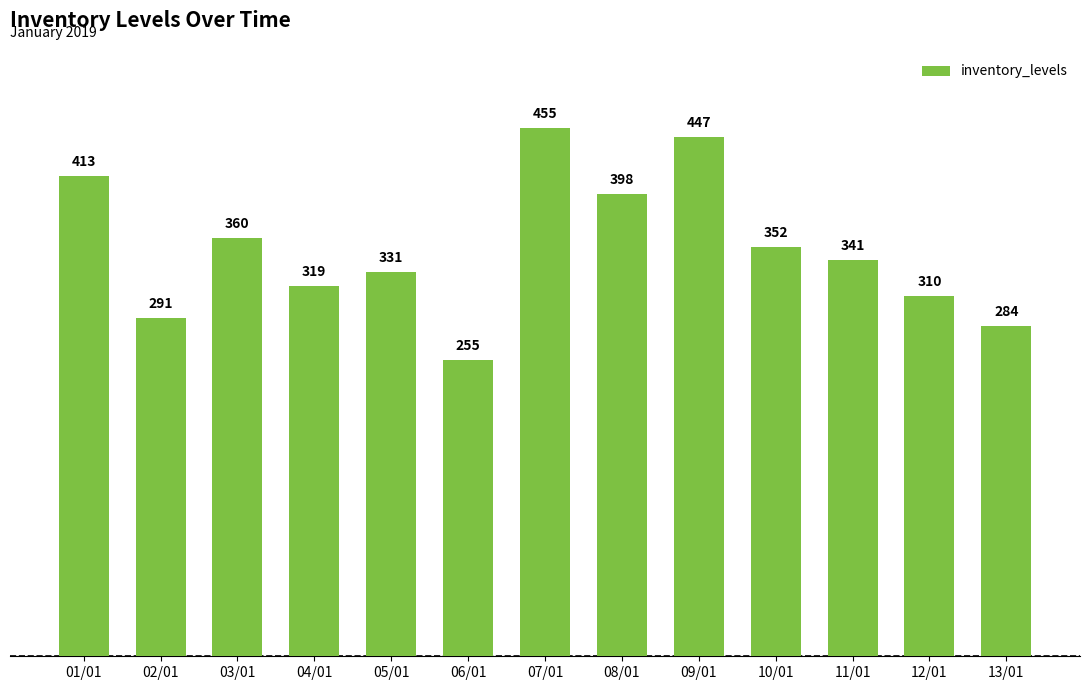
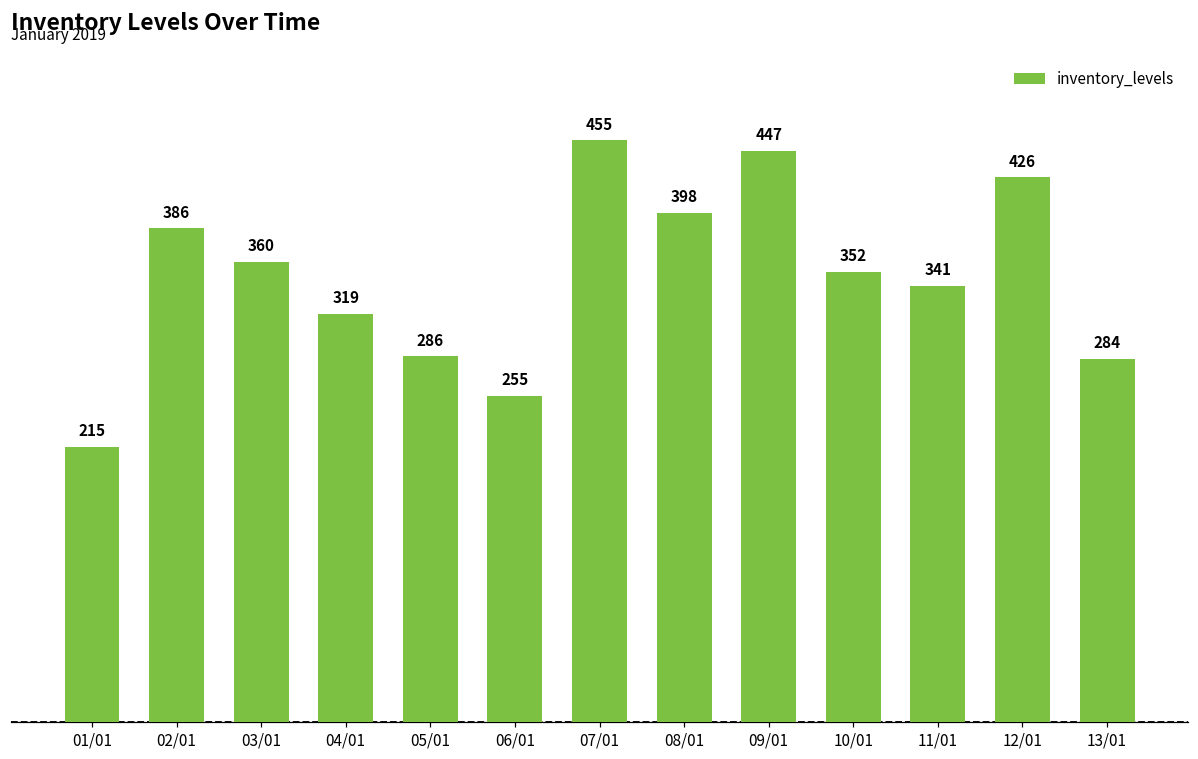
01/01: 413 -> 215
02/01: 291 -> 386
05/01: 331 -> 286
12/01: 310 -> 426
